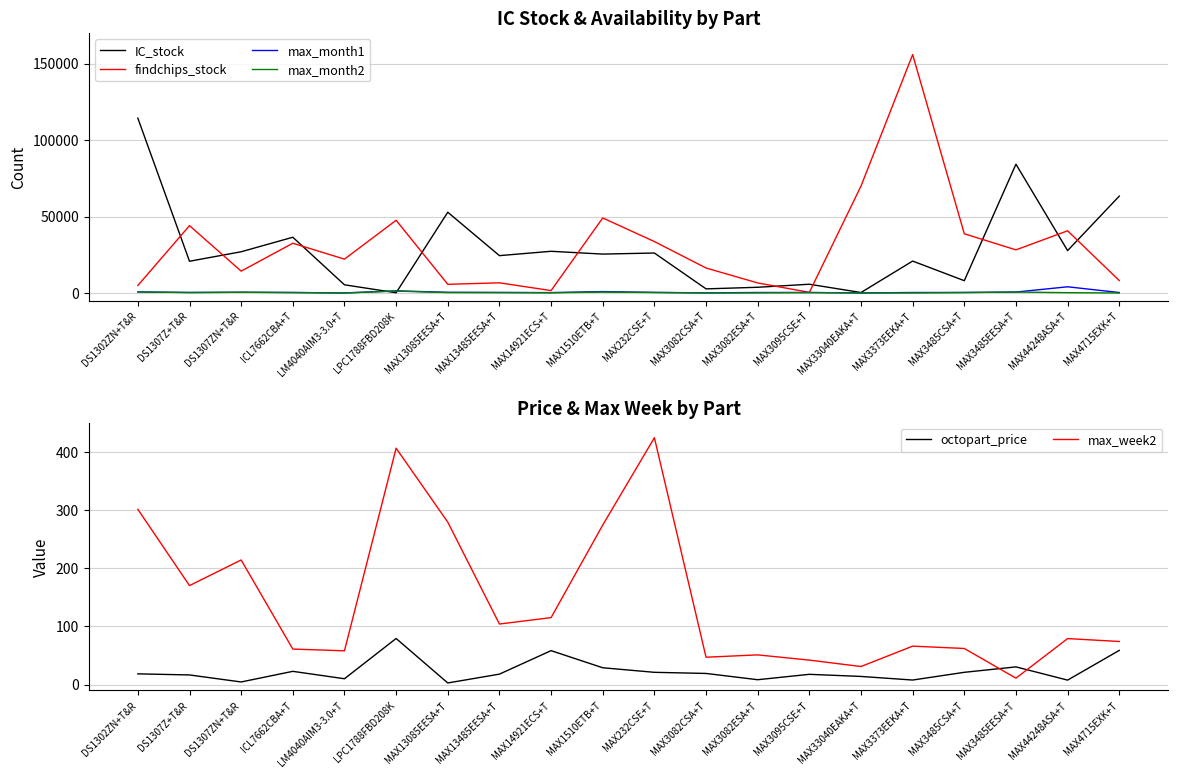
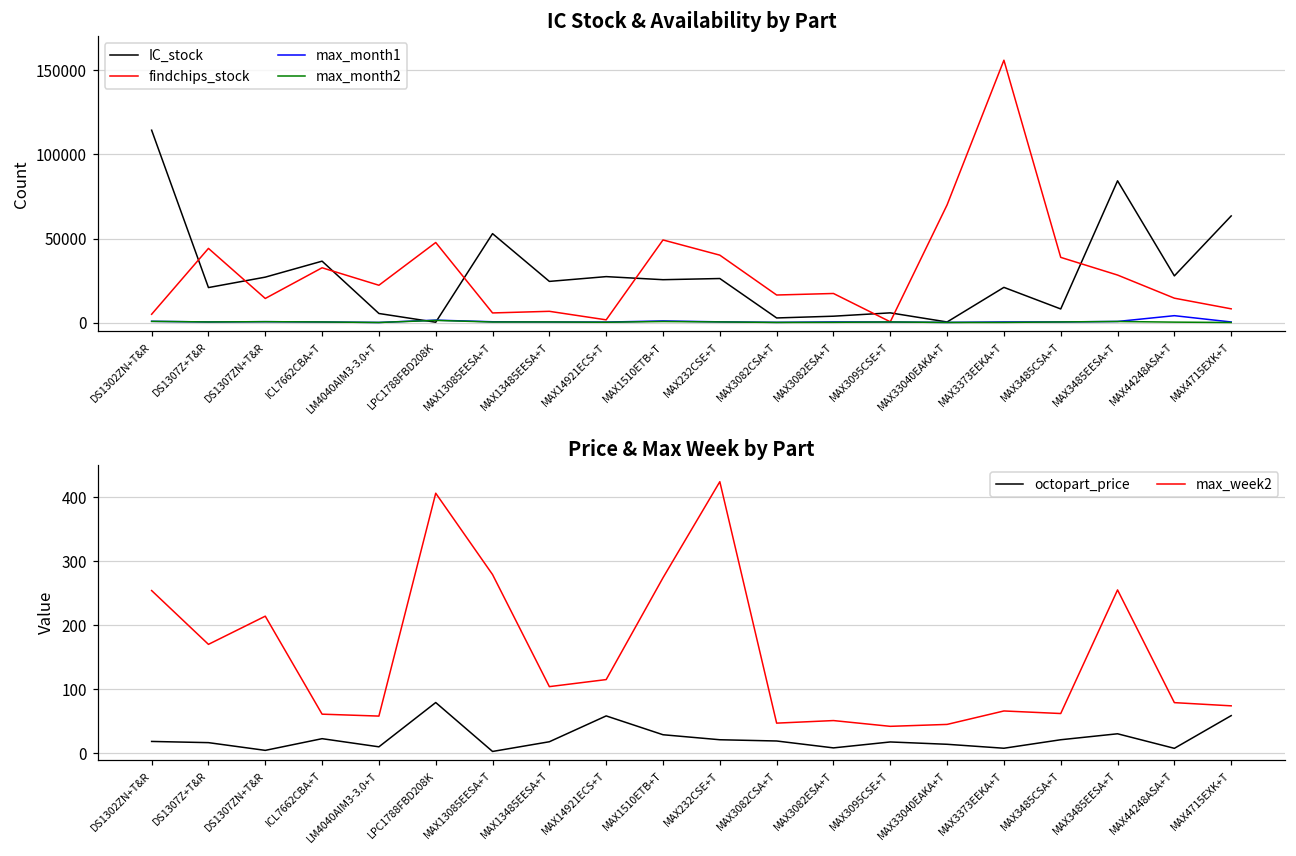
IC Stock & Availability by Part, findchips_stock, MAX232CSE+T: 34000 -> 40000
IC Stock & Availability by Part, findchips_stock, MAX3082ESA+T: 7000 -> 17000
IC Stock & Availability by Part, findchips_stock, MAX44248ASA+T: 41000 -> 15000
Price & Max Week by Part, max_week2, DS1302ZN+T&R: 300 -> 250
Price & Max Week by Part, max_week2, MAX33040EAKA+T: 30 -> 50
Price & Max Week by Part, max_week2, MAX3485EESA+T: 10 -> 260
